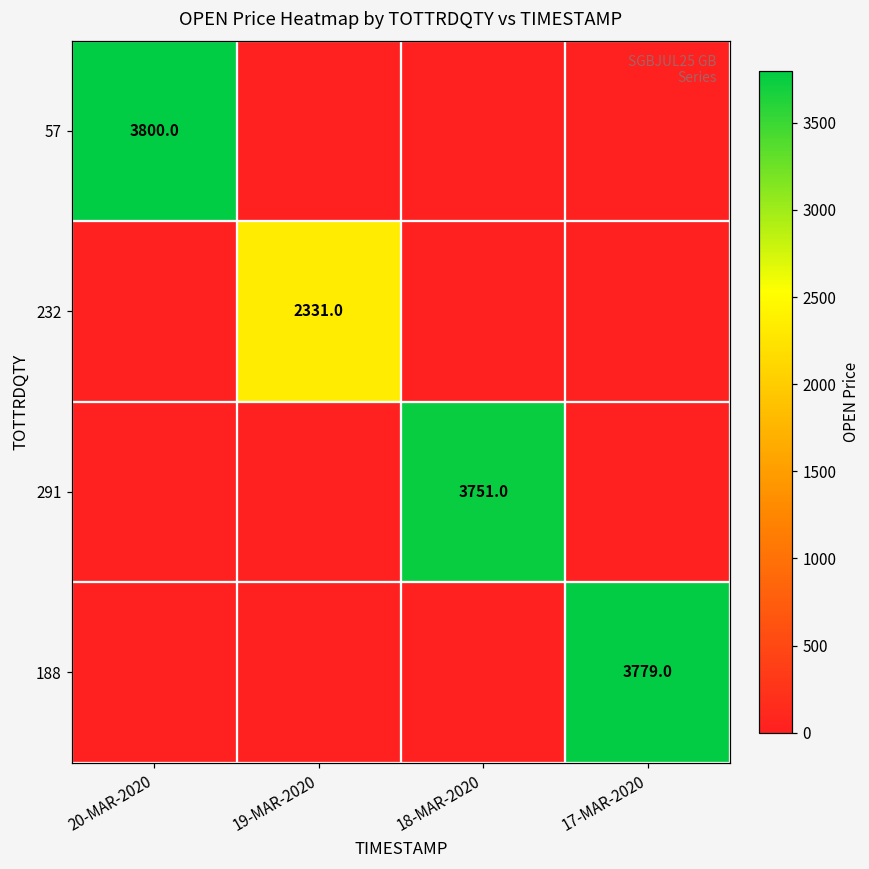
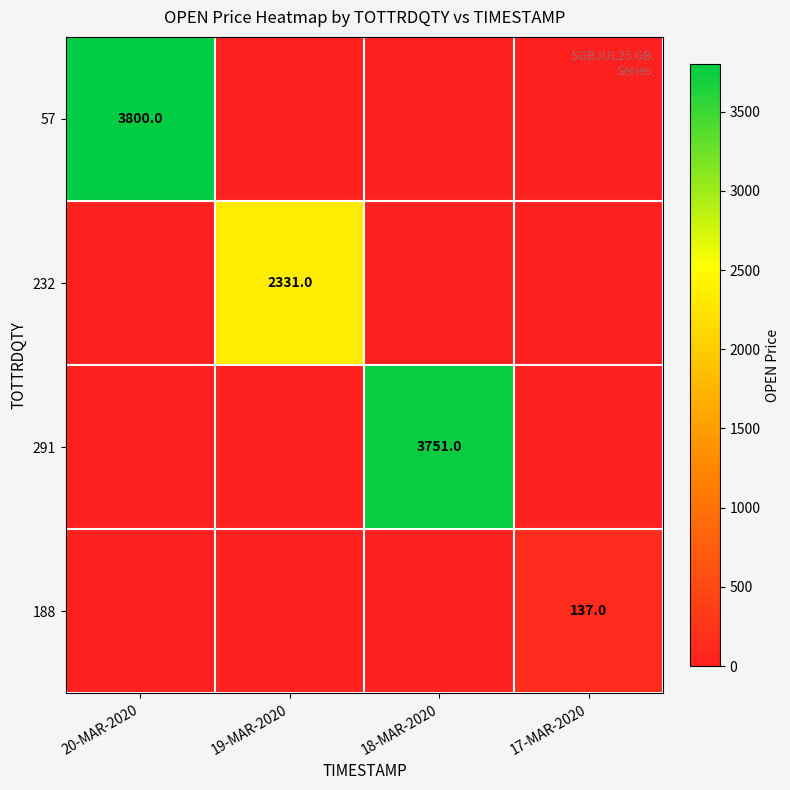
188, 17-MAR-2020: 3779.0 -> 137.0
